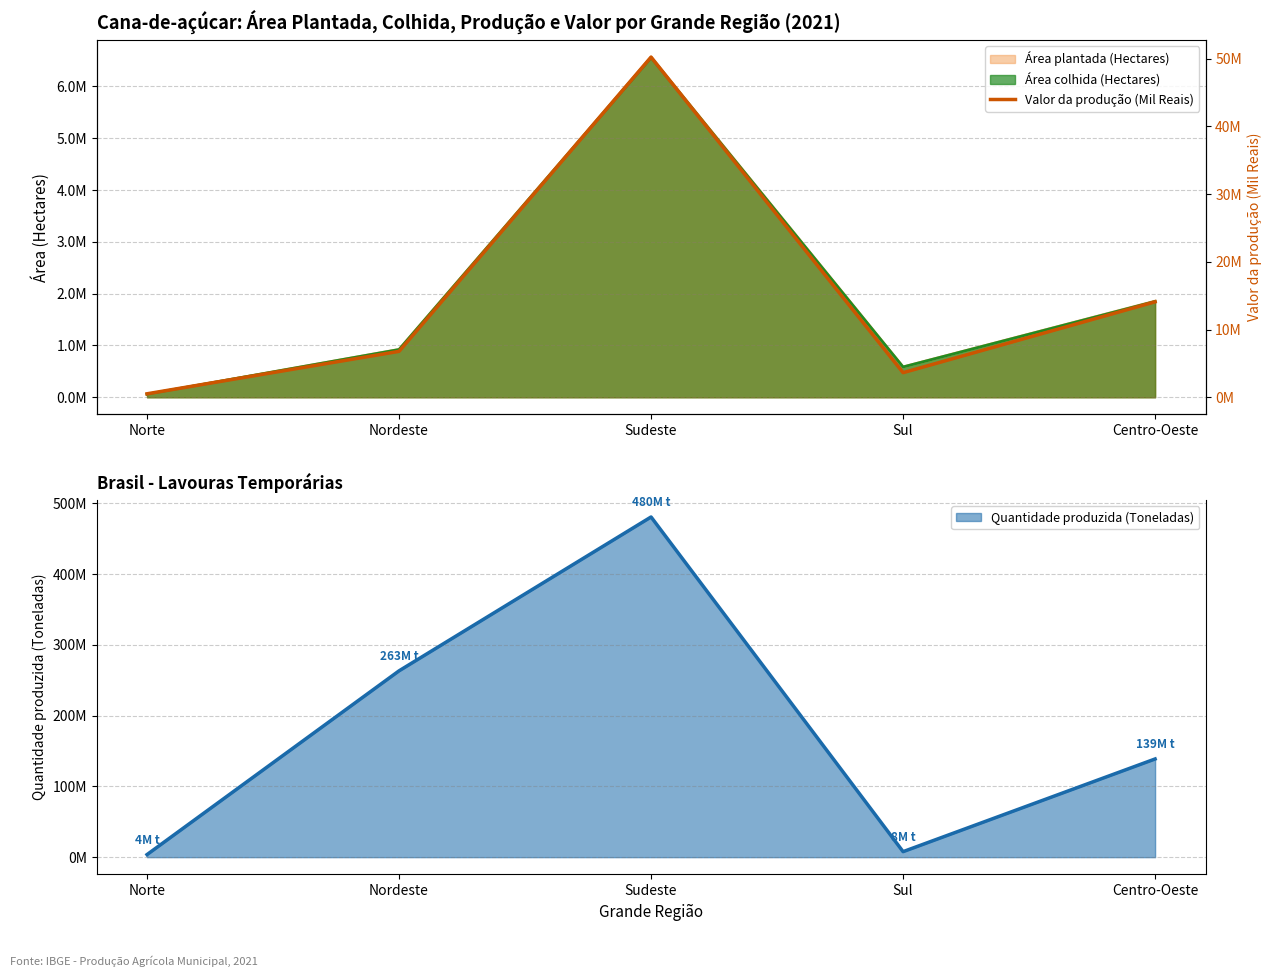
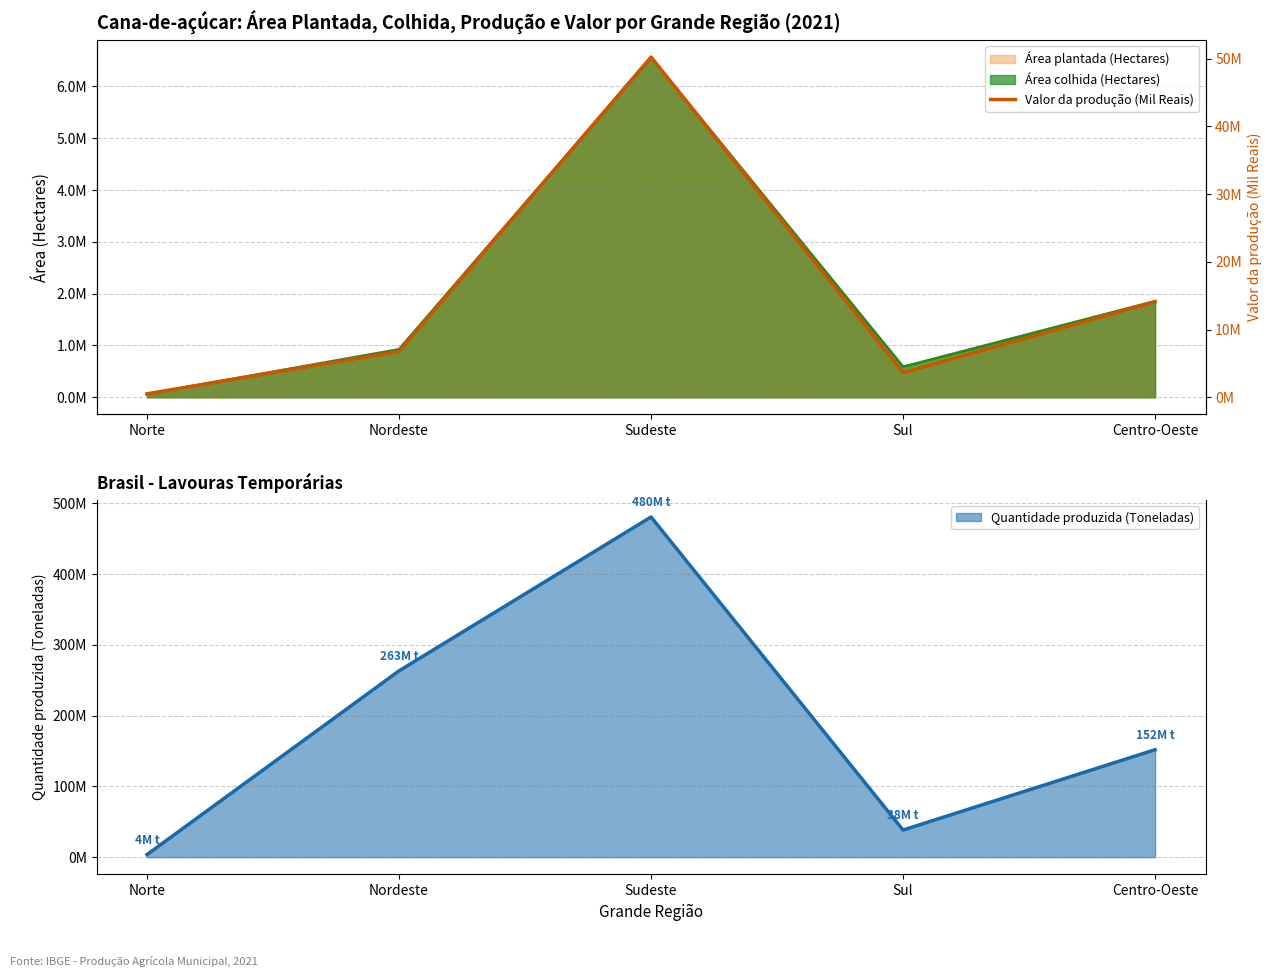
Brasil - Lavouras Temporárias, Sul: 8M -> 38M
Brasil - Lavouras Temporárias, Centro-Oeste: 139M -> 152M
